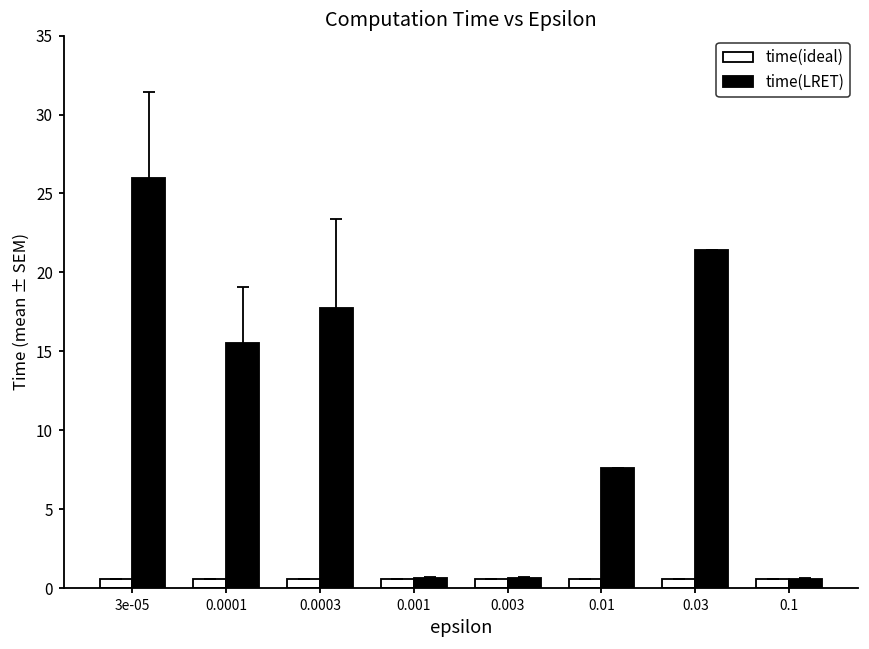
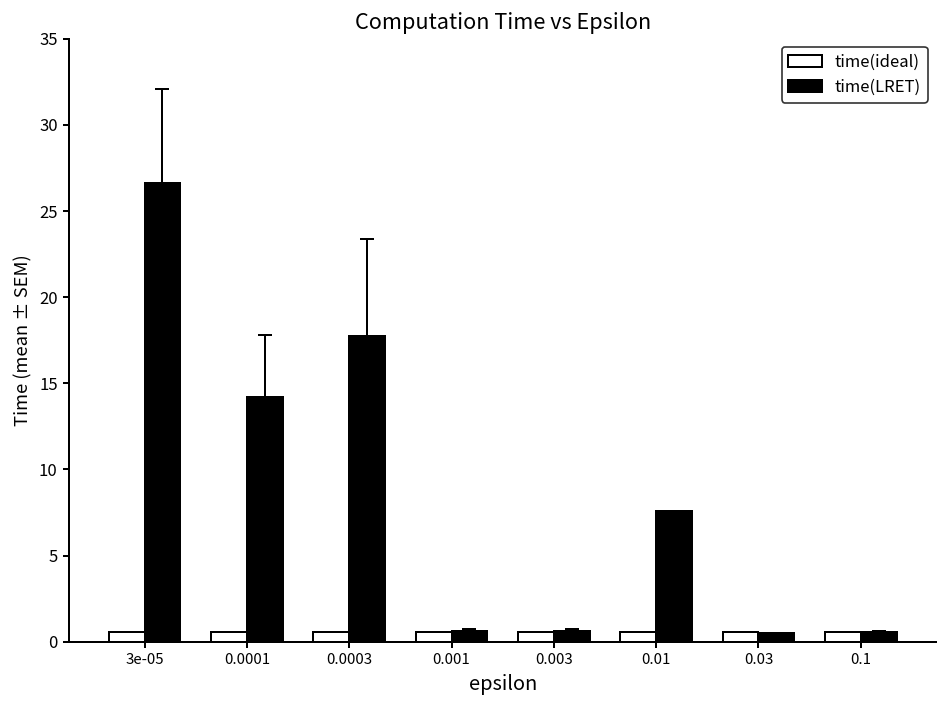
time(LRET), 3e-05: 26.0 -> 26.6
time(LRET), 0.0001: 15.5 -> 14.2
time(LRET), 0.03: 21.4 -> 0.5
